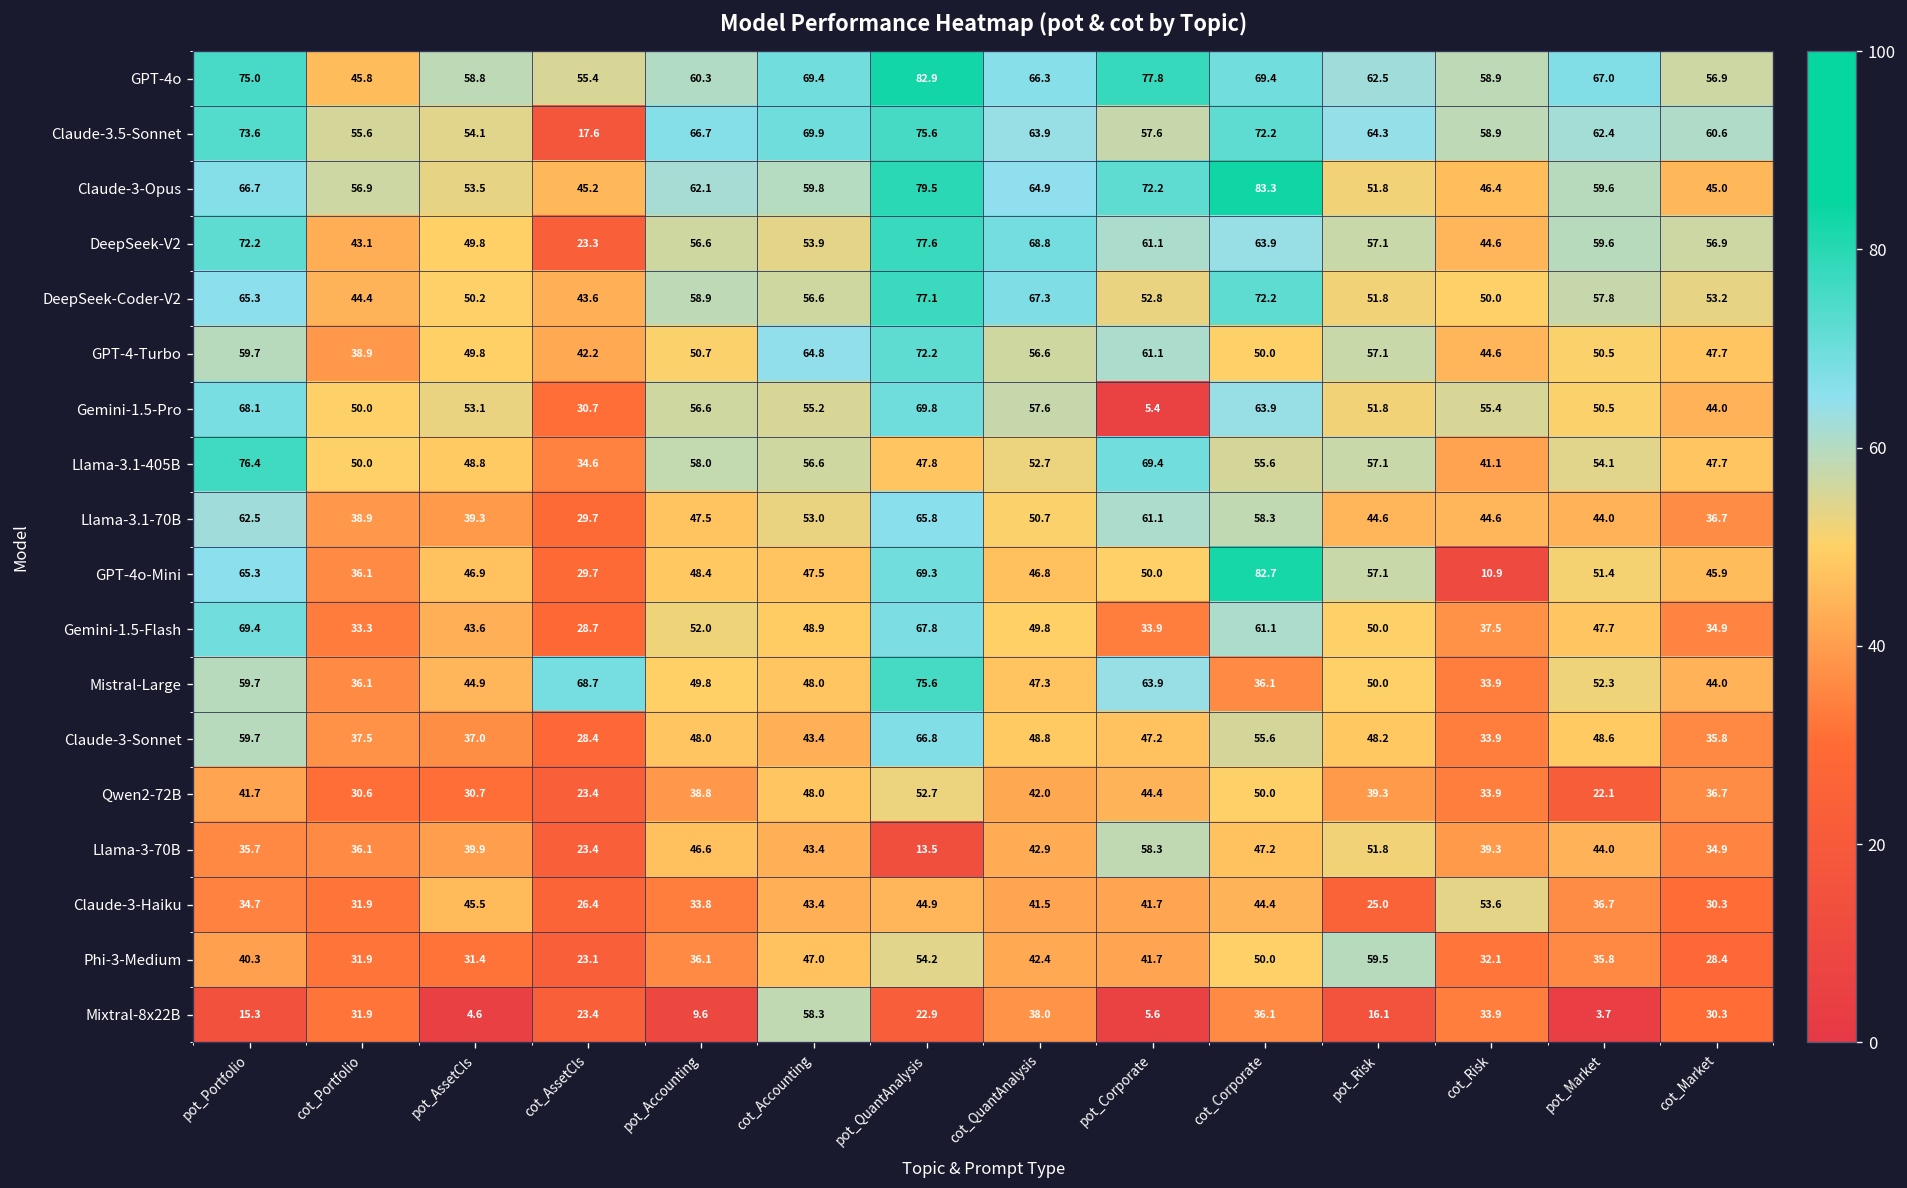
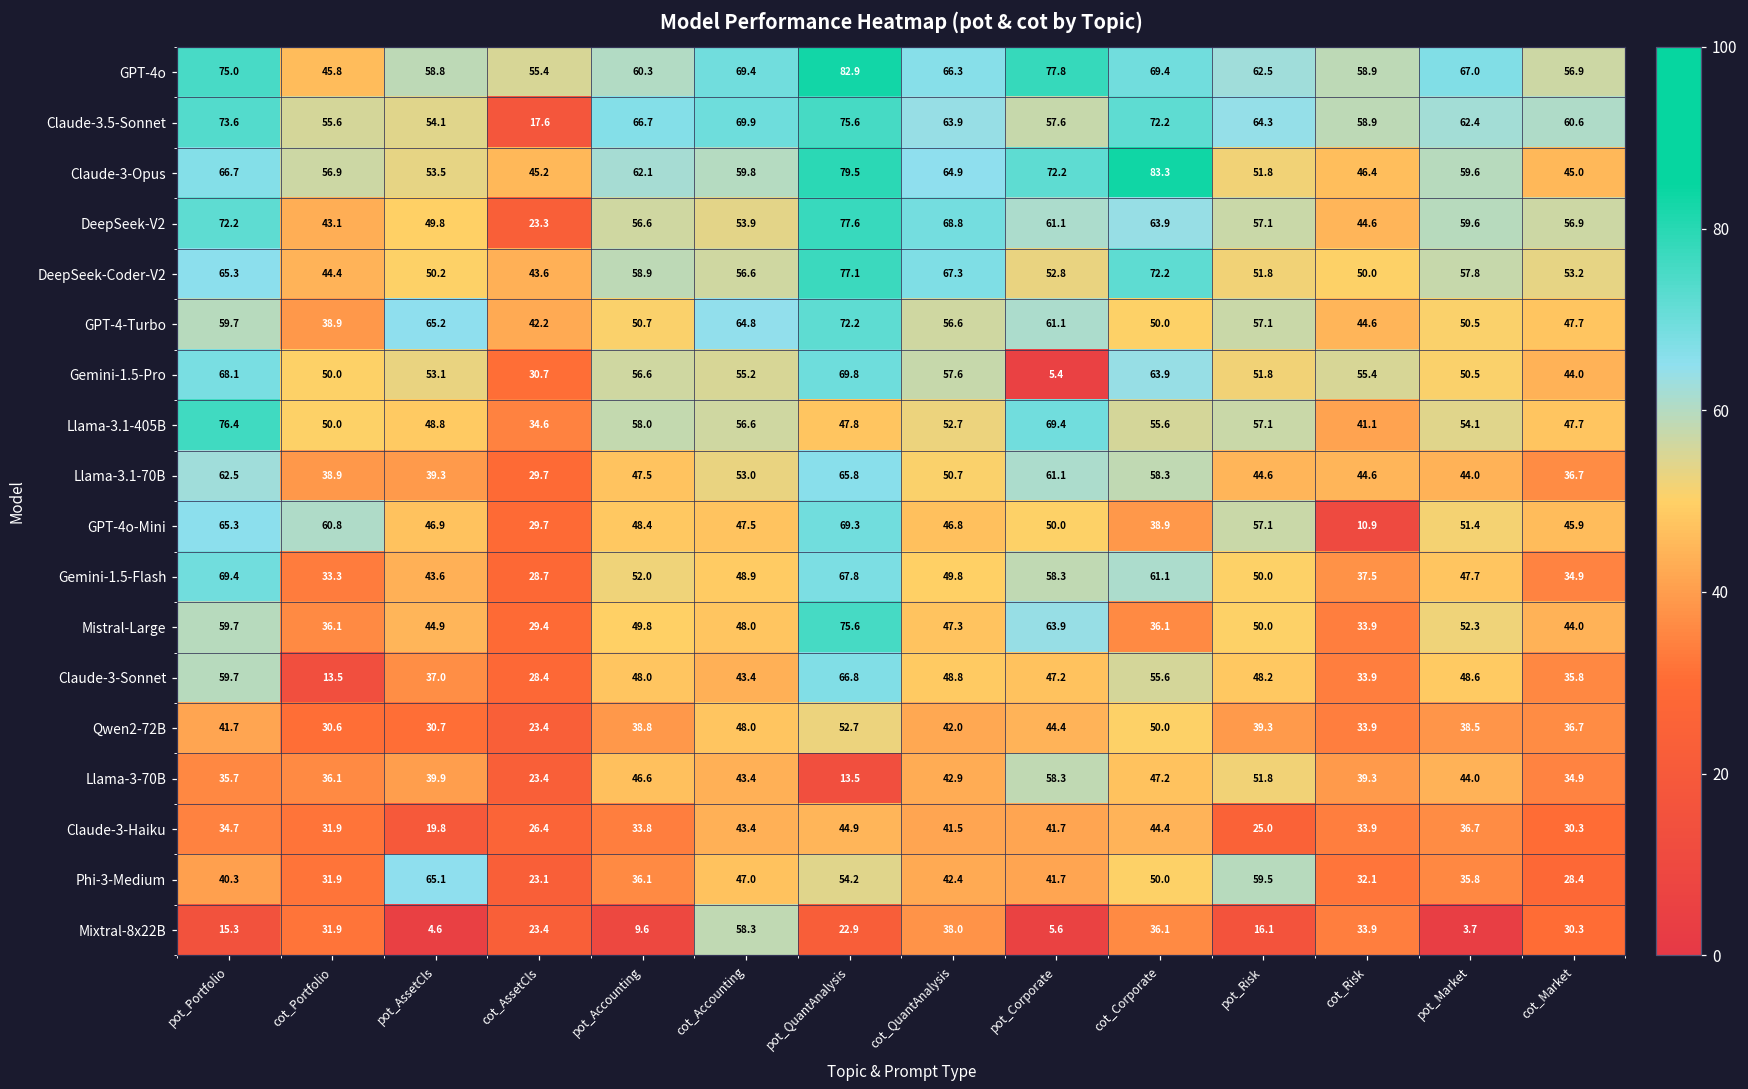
GPT-4-Turbo, pot_AssetCls: 49.8 -> 65.2
GPT-4o-Mini, cot_Portfolio: 36.1 -> 60.8
GPT-4o-Mini, cot_Corporate: 82.7 -> 38.9
Gemini-1.5-Flash, pot_Corporate: 33.9 -> 58.3
Mistral-Large, cot_AssetCls: 68.7 -> 29.4
Claude-3-Sonnet, cot_Portfolio: 37.5 -> 13.5
Qwen2-72B, pot_Market: 22.1 -> 38.5
Claude-3-Haiku, pot_AssetCls: 45.5 -> 19.8
Claude-3-Haiku, cot_Risk: 53.6 -> 33.9
Phi-3-Medium, pot_AssetCls: 31.4 -> 65.1
